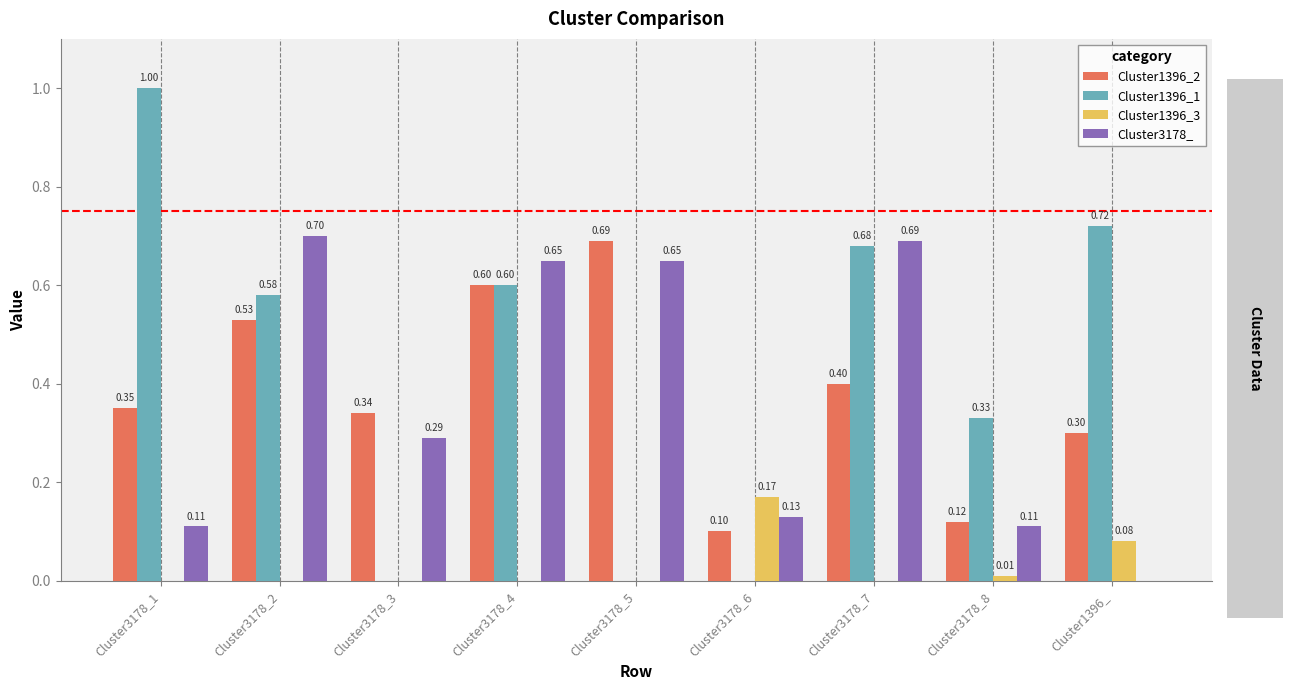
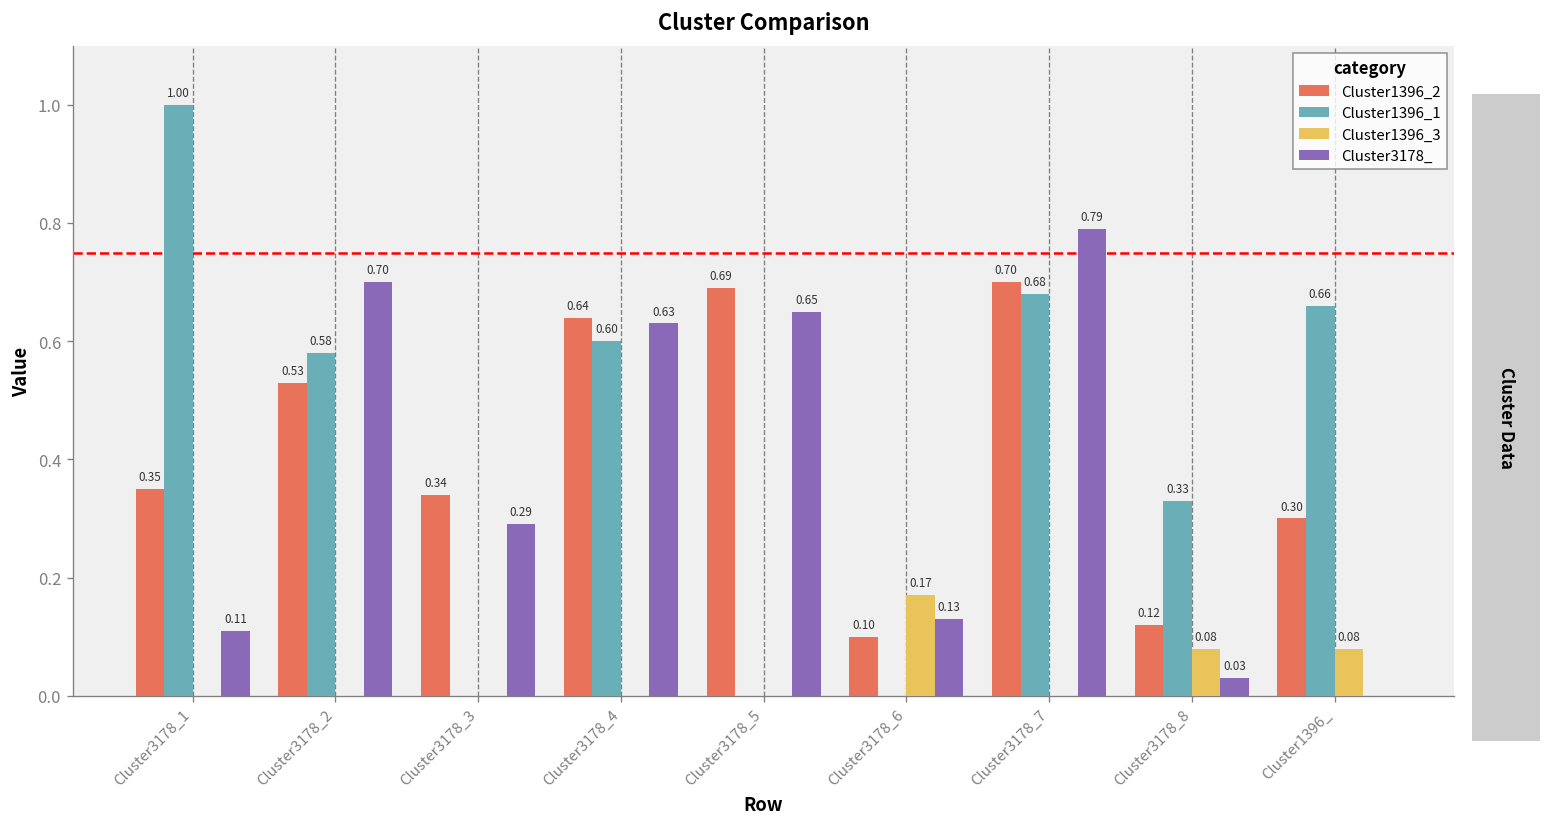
Cluster1396_2, Cluster3178_4: 0.60 -> 0.64
Cluster3178_, Cluster3178_4: 0.65 -> 0.63
Cluster1396_2, Cluster3178_7: 0.40 -> 0.70
Cluster3178_, Cluster3178_7: 0.69 -> 0.79
Cluster1396_3, Cluster3178_8: 0.01 -> 0.08
Cluster3178_, Cluster3178_8: 0.11 -> 0.03
Cluster1396_1, Cluster1396_: 0.72 -> 0.66
